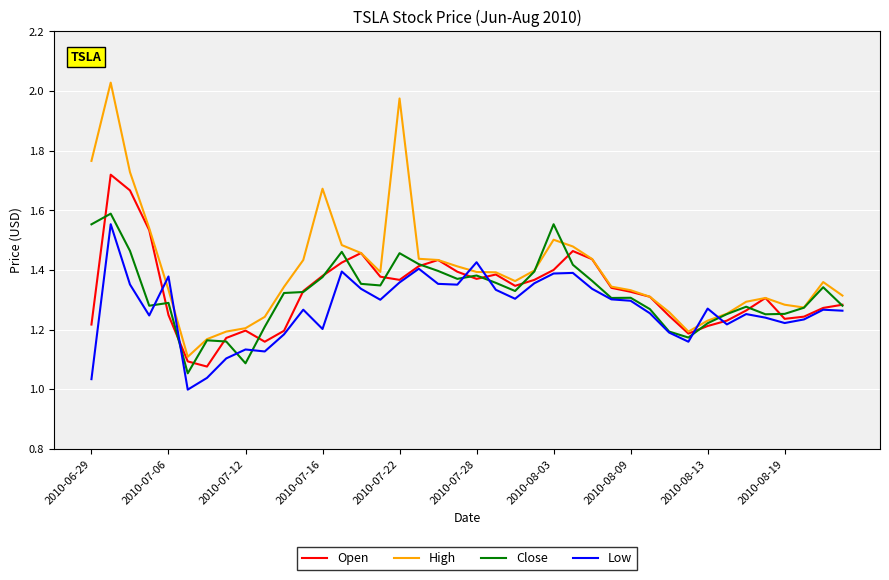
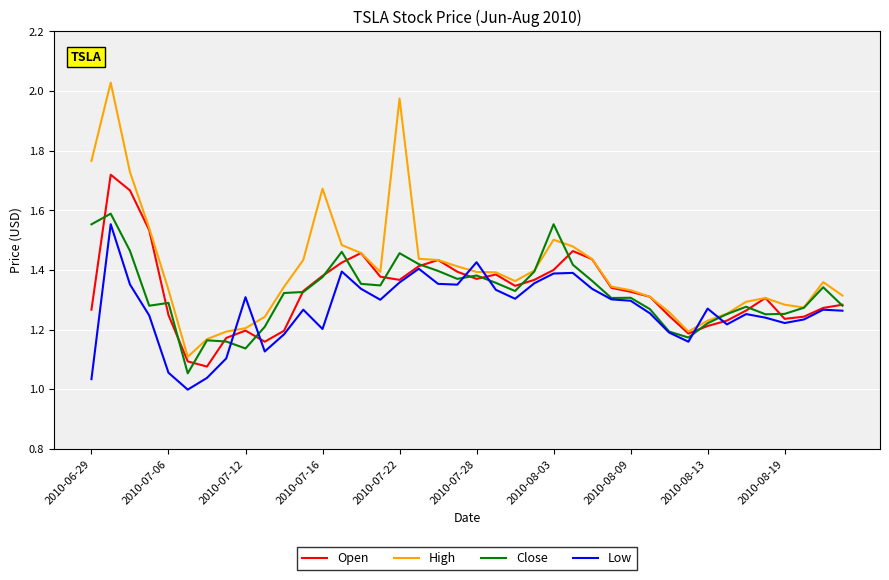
Open, 2010-06-29: 1.22 -> 1.27
Low, 2010-07-06: 1.38 -> 1.06
Close, 2010-07-12: 1.09 -> 1.14
Low, 2010-07-12: 1.13 -> 1.31
